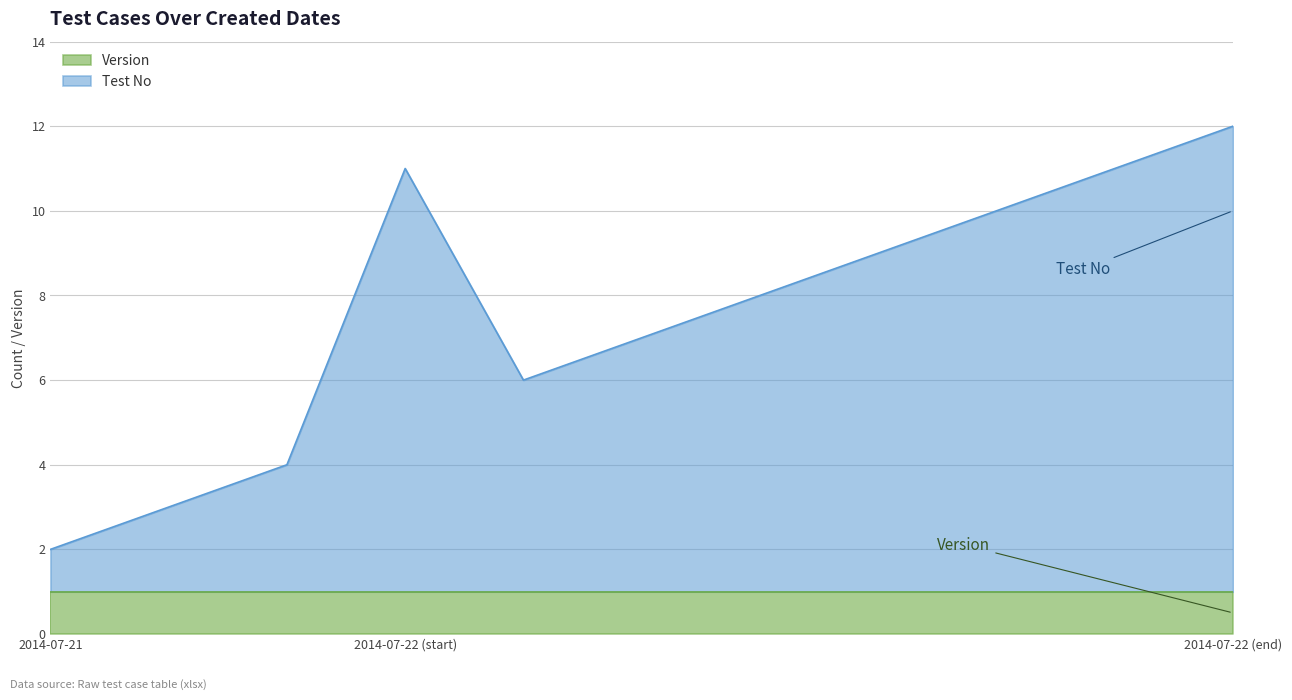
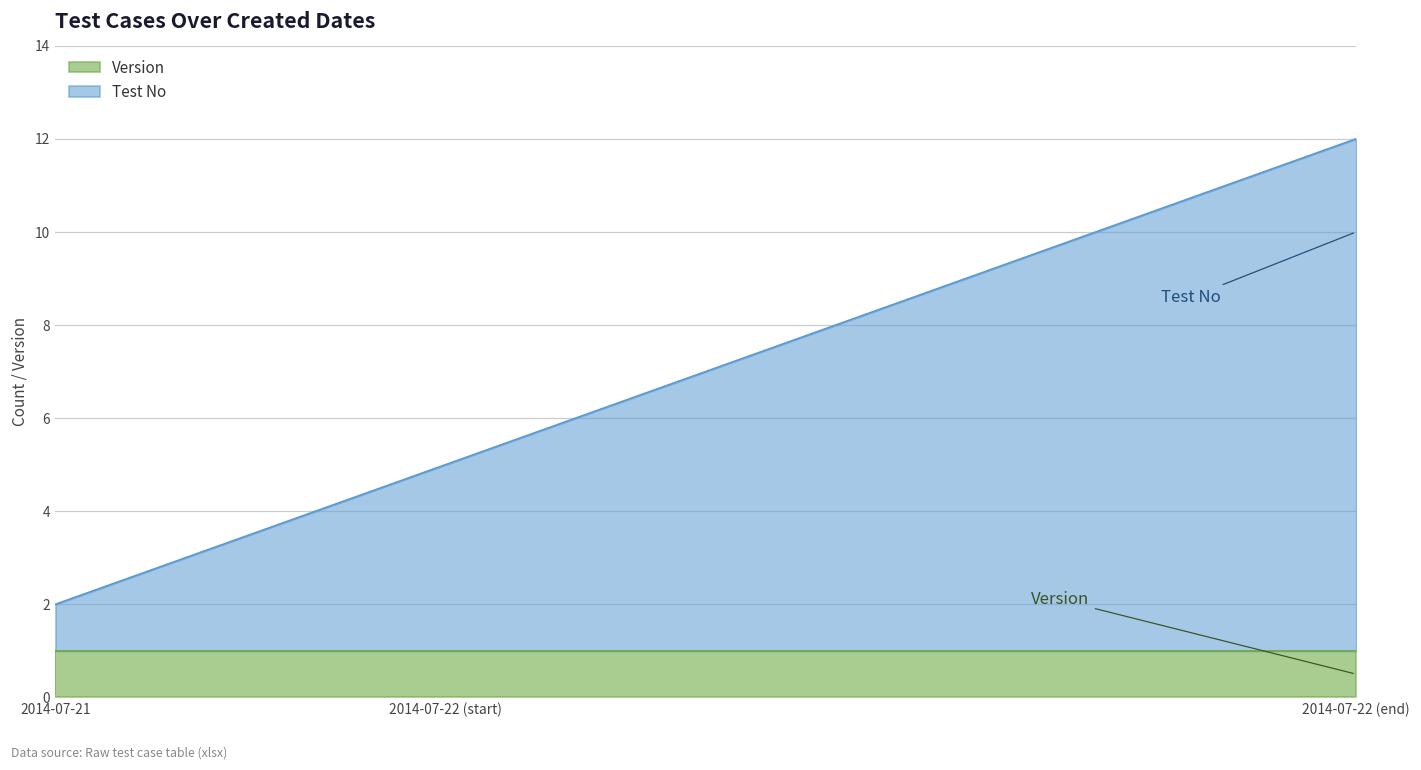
Test No, 2014-07-22 (start): 11.0 -> 5.0
